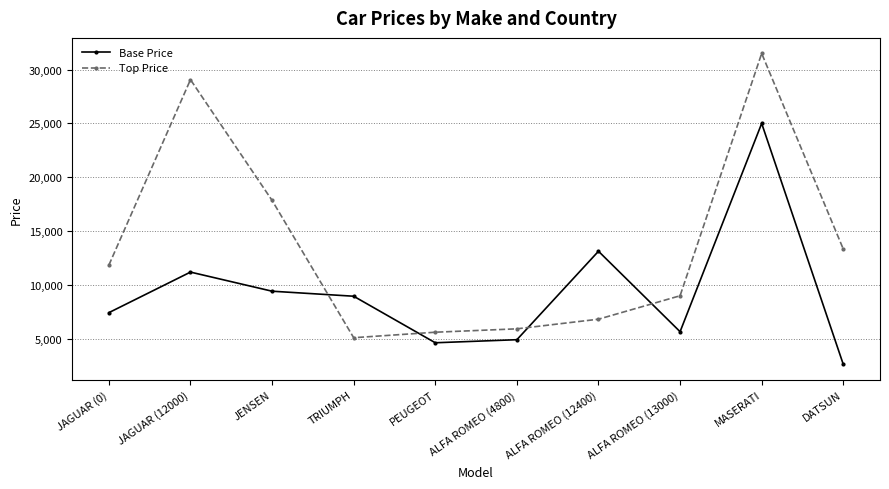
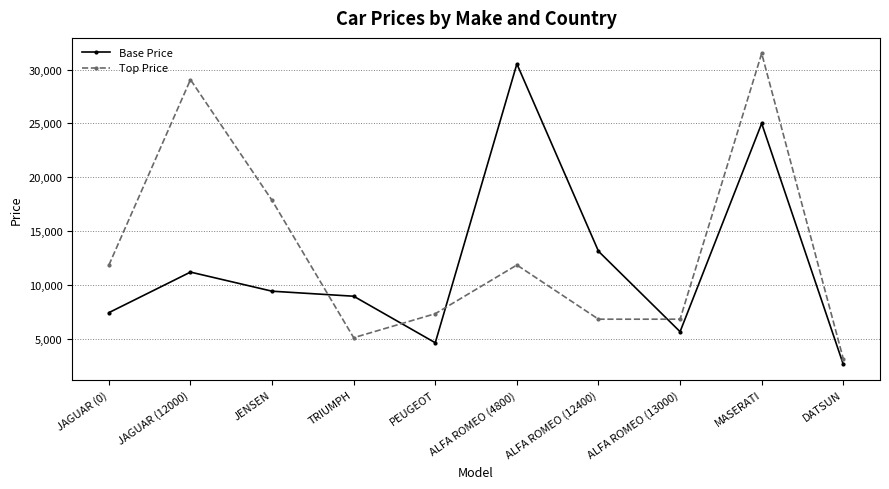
Top Price, PEUGEOT: 5,600 -> 7,300
Base Price, ALFA ROMEO (4800): 4,900 -> 30,500
Top Price, ALFA ROMEO (4800): 5,900 -> 11,900
Top Price, ALFA ROMEO (13000): 9,000 -> 6,800
Top Price, DATSUN: 13,300 -> 3,100
